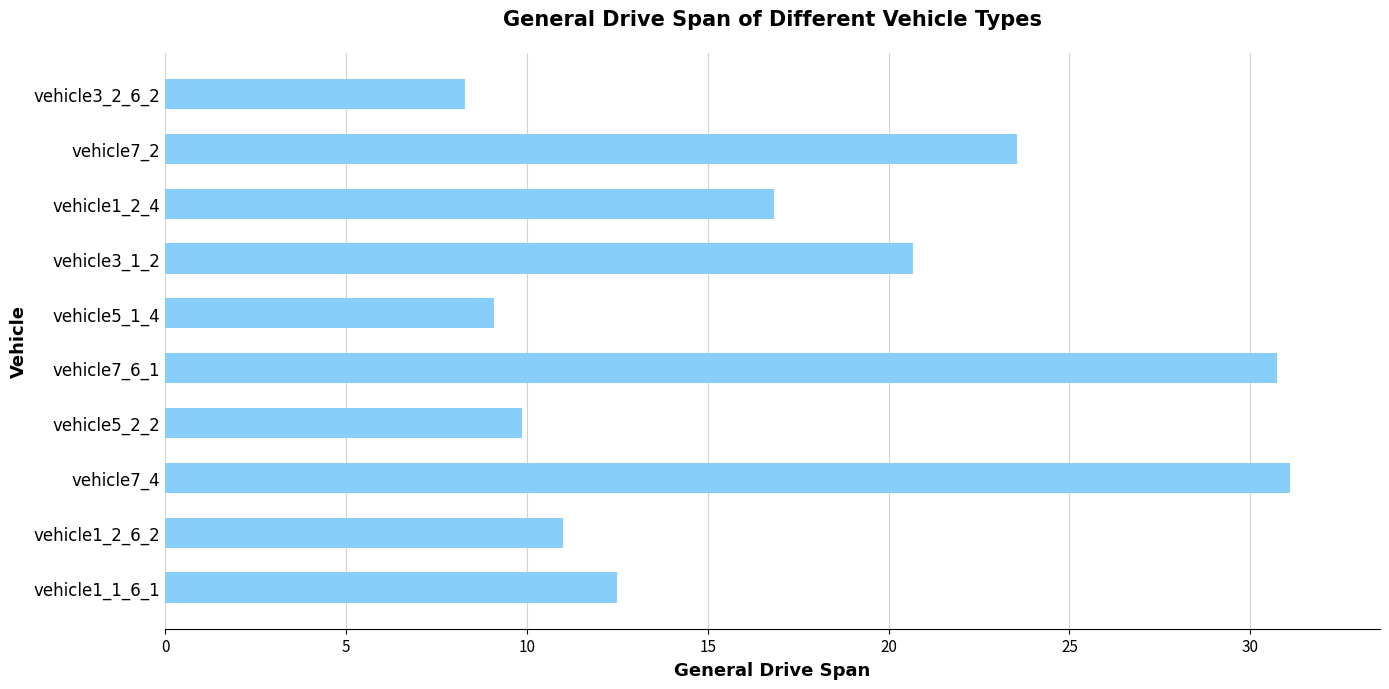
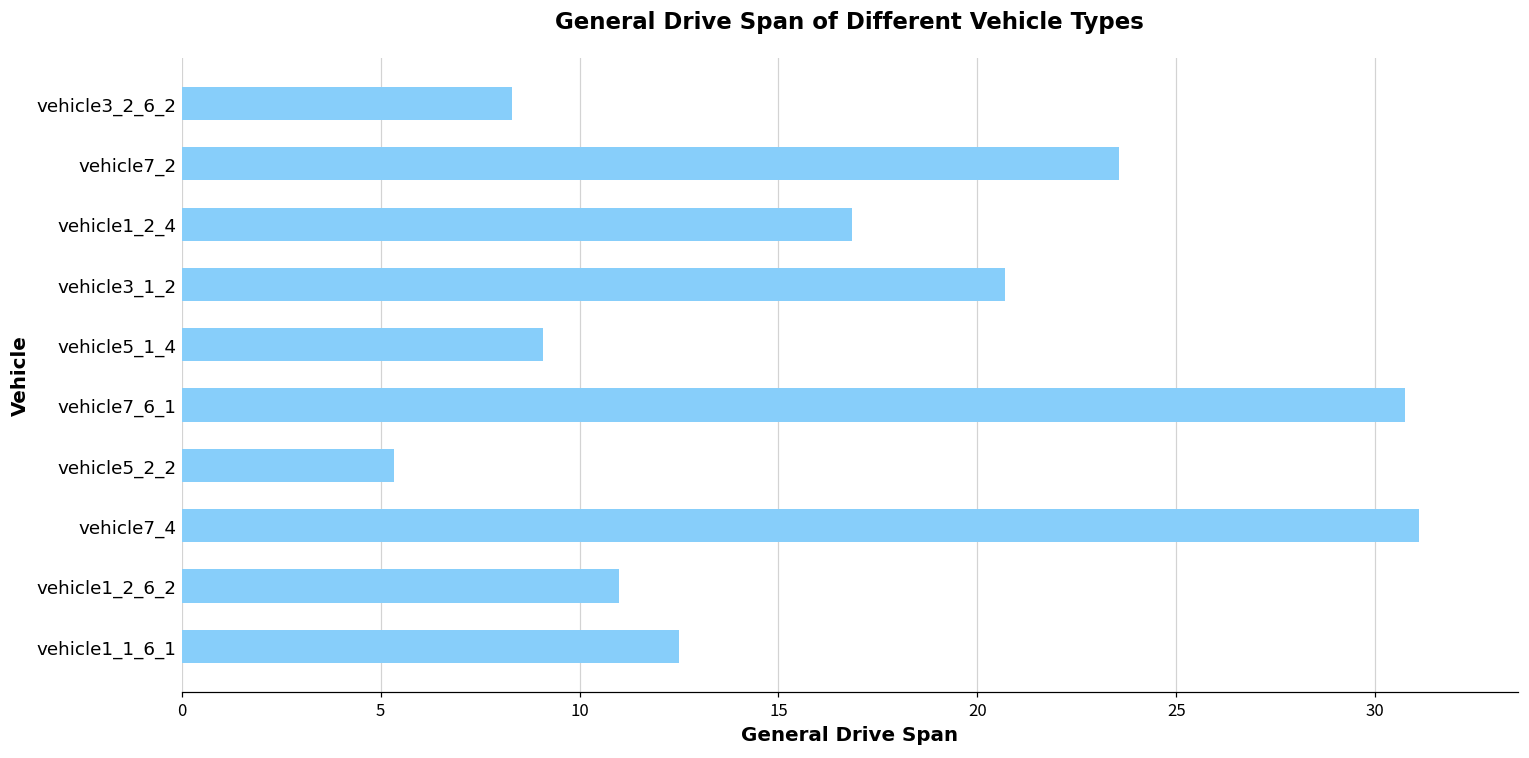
vehicle5_2_2: 9.9 -> 5.3
